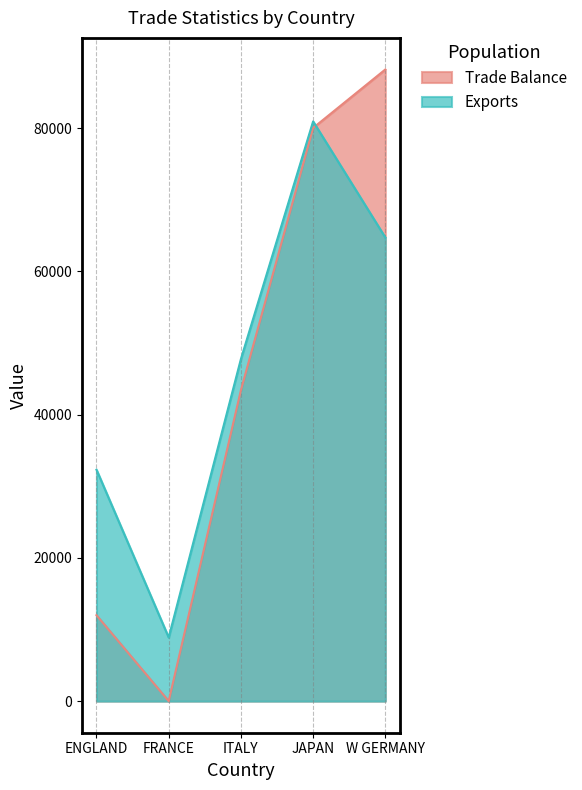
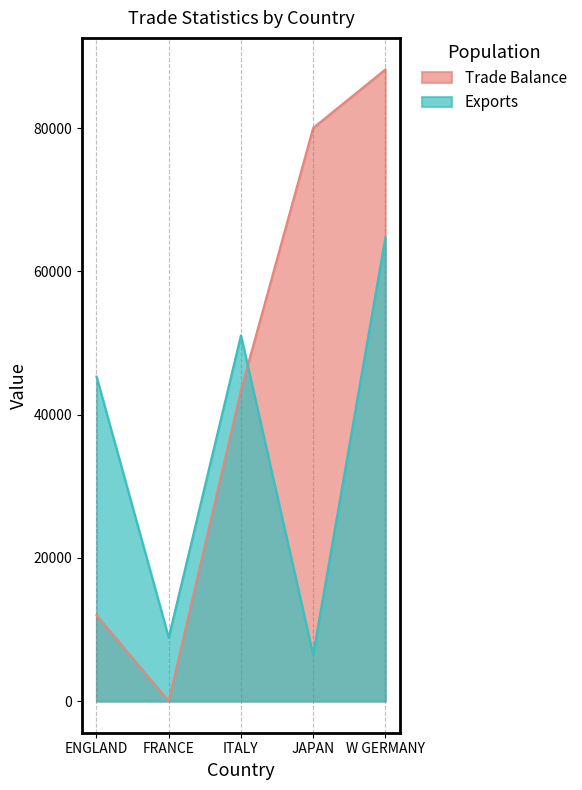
Exports, ENGLAND: 32000 -> 45000
Exports, ITALY: 48000 -> 51000
Exports, JAPAN: 81000 -> 6000
